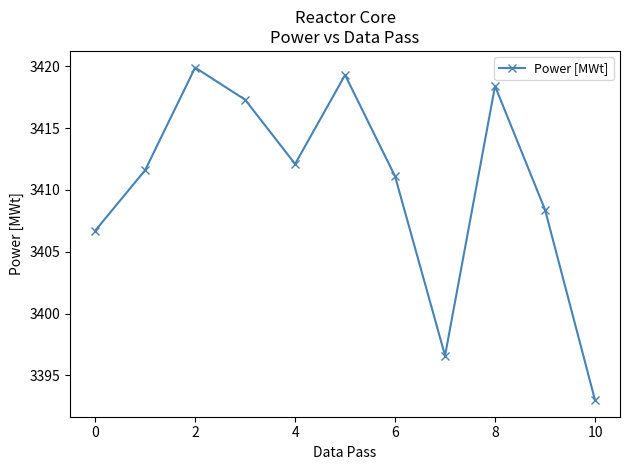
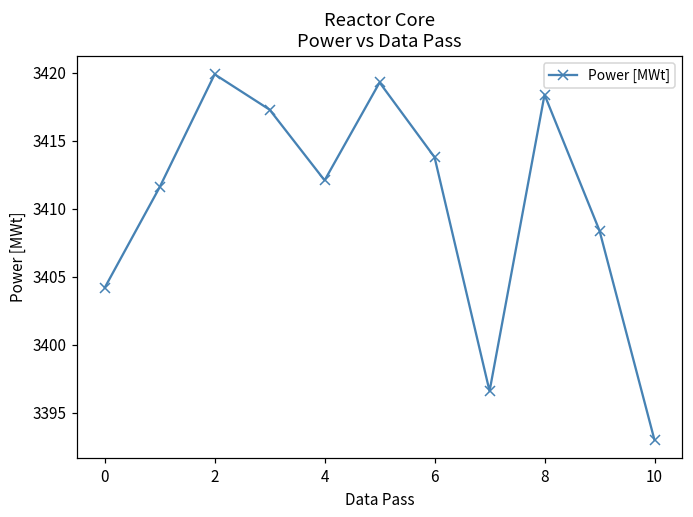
0: 3406.7 -> 3404.2
6: 3411.1 -> 3413.8
